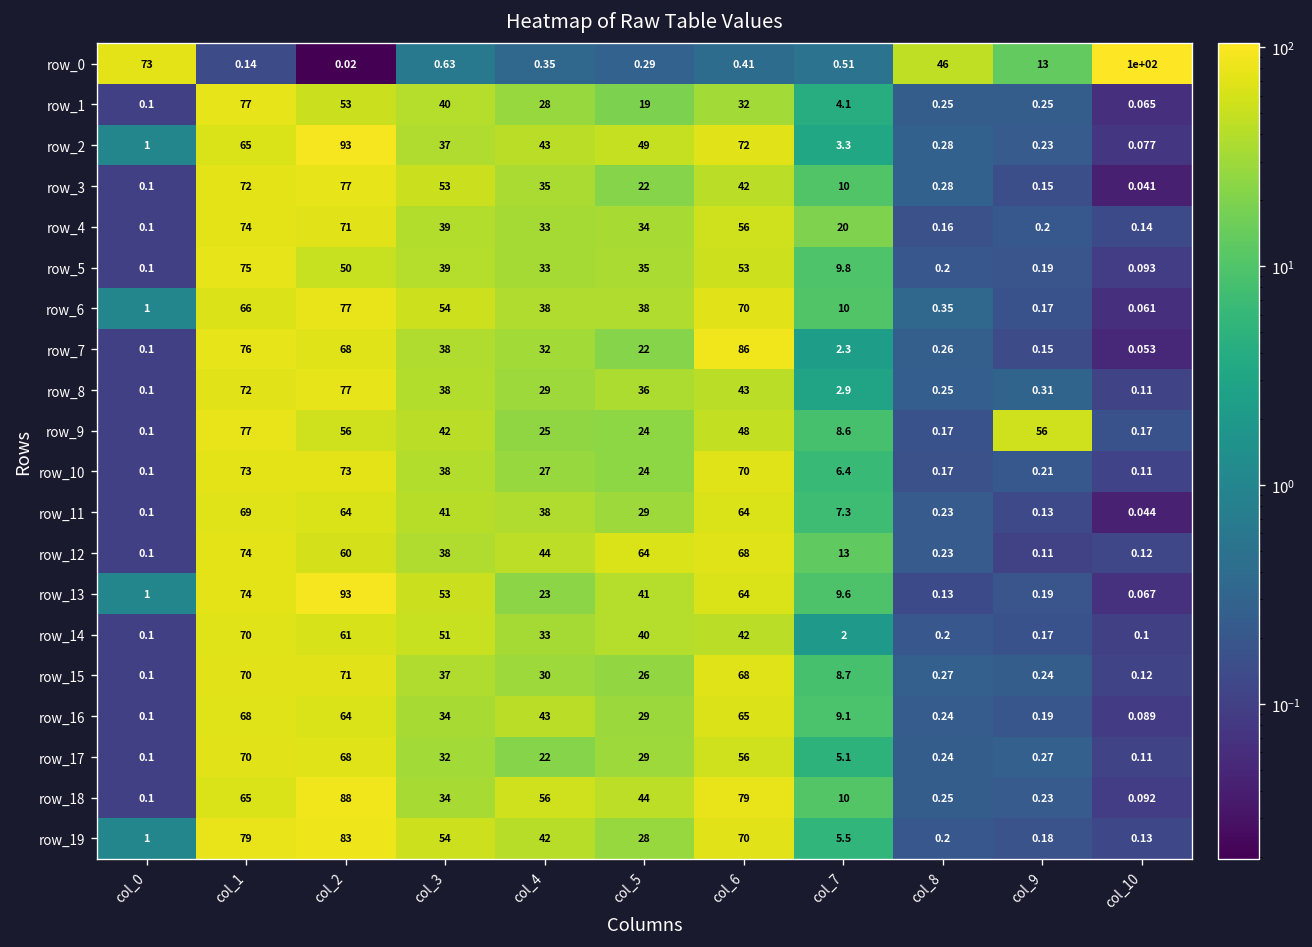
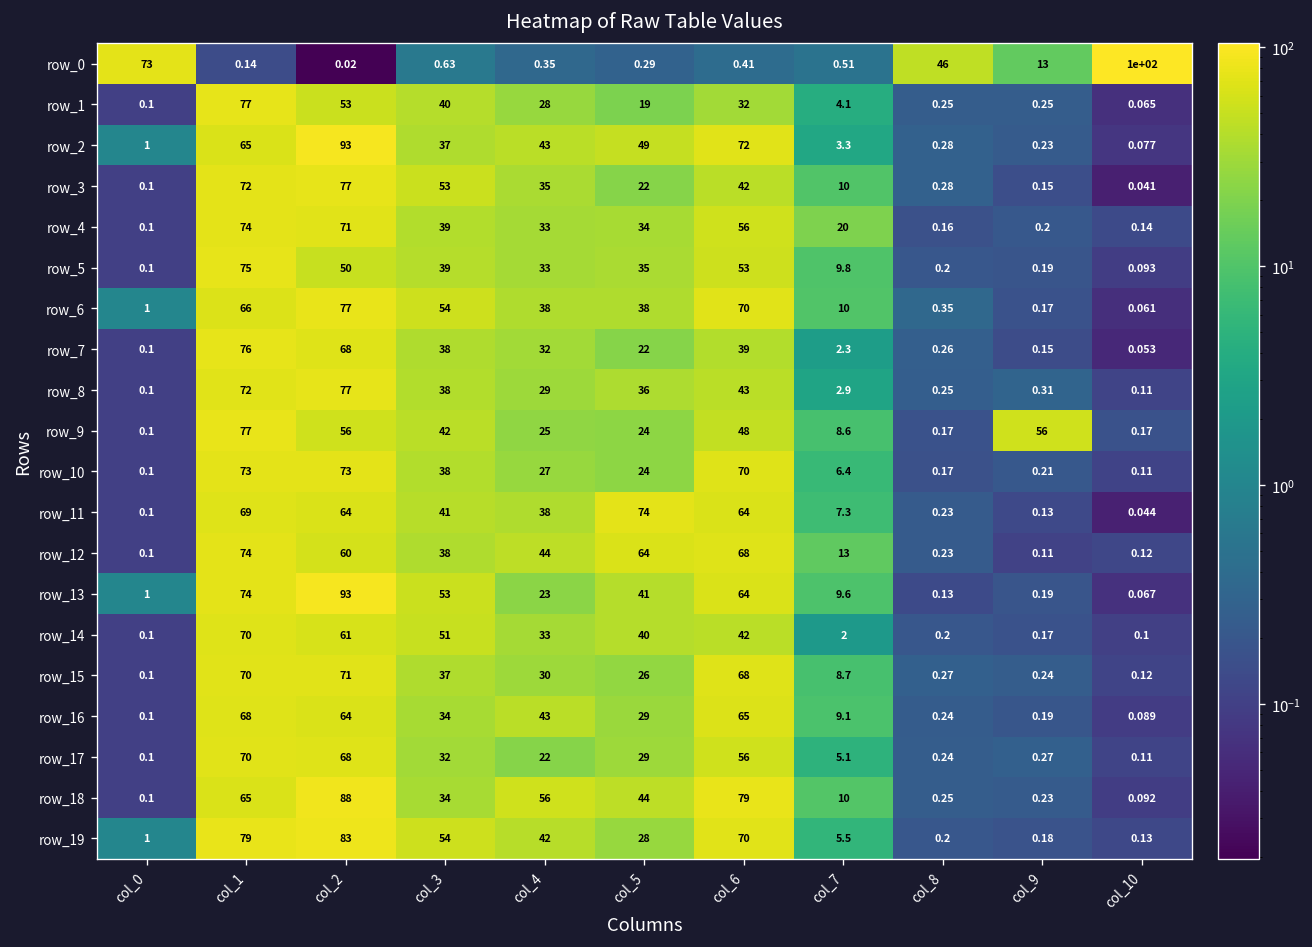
row_7, col_6: 86 -> 39
row_11, col_5: 29 -> 74
